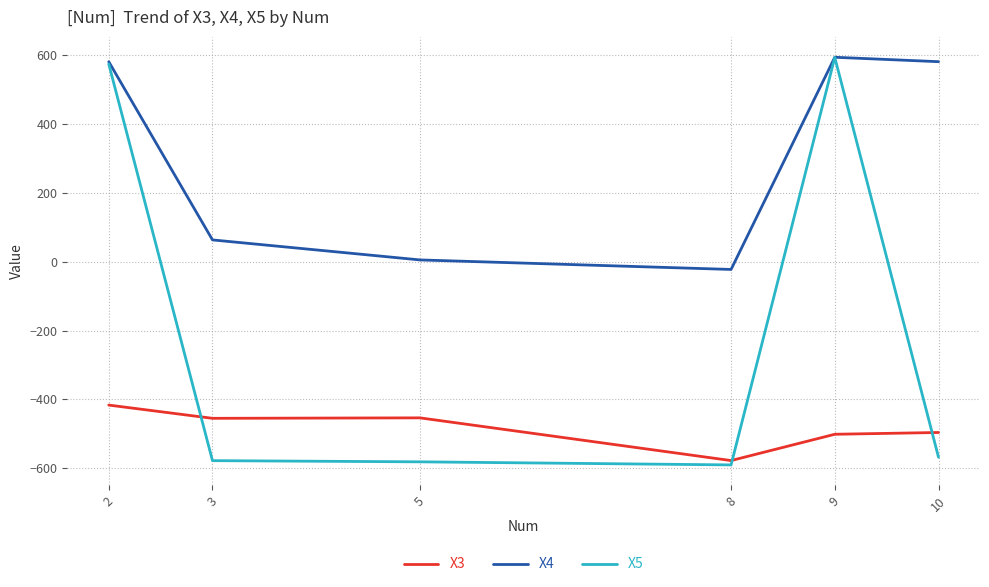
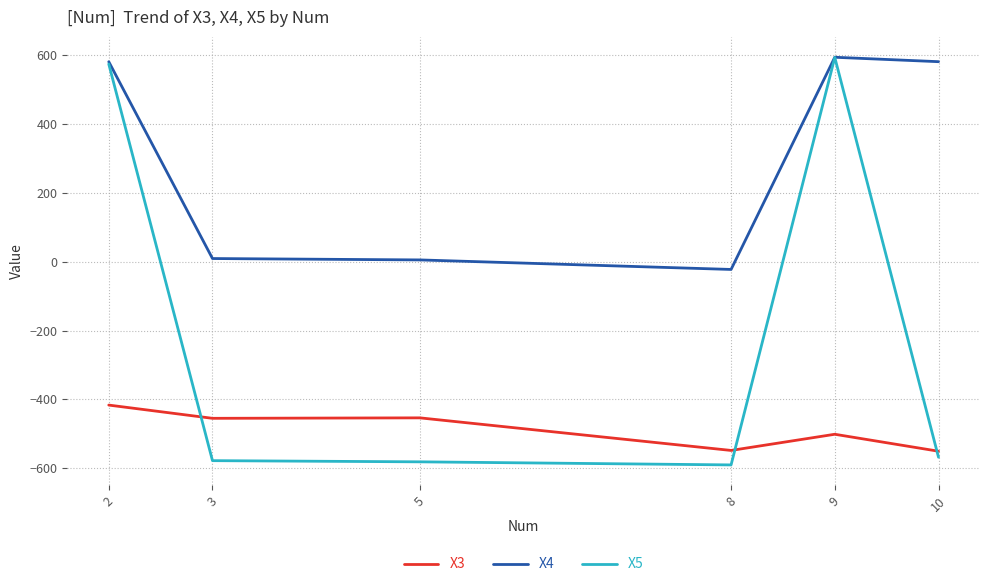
X4, 3: 60 -> 10
X3, 8: -580 -> -550
X3, 10: -500 -> -550
